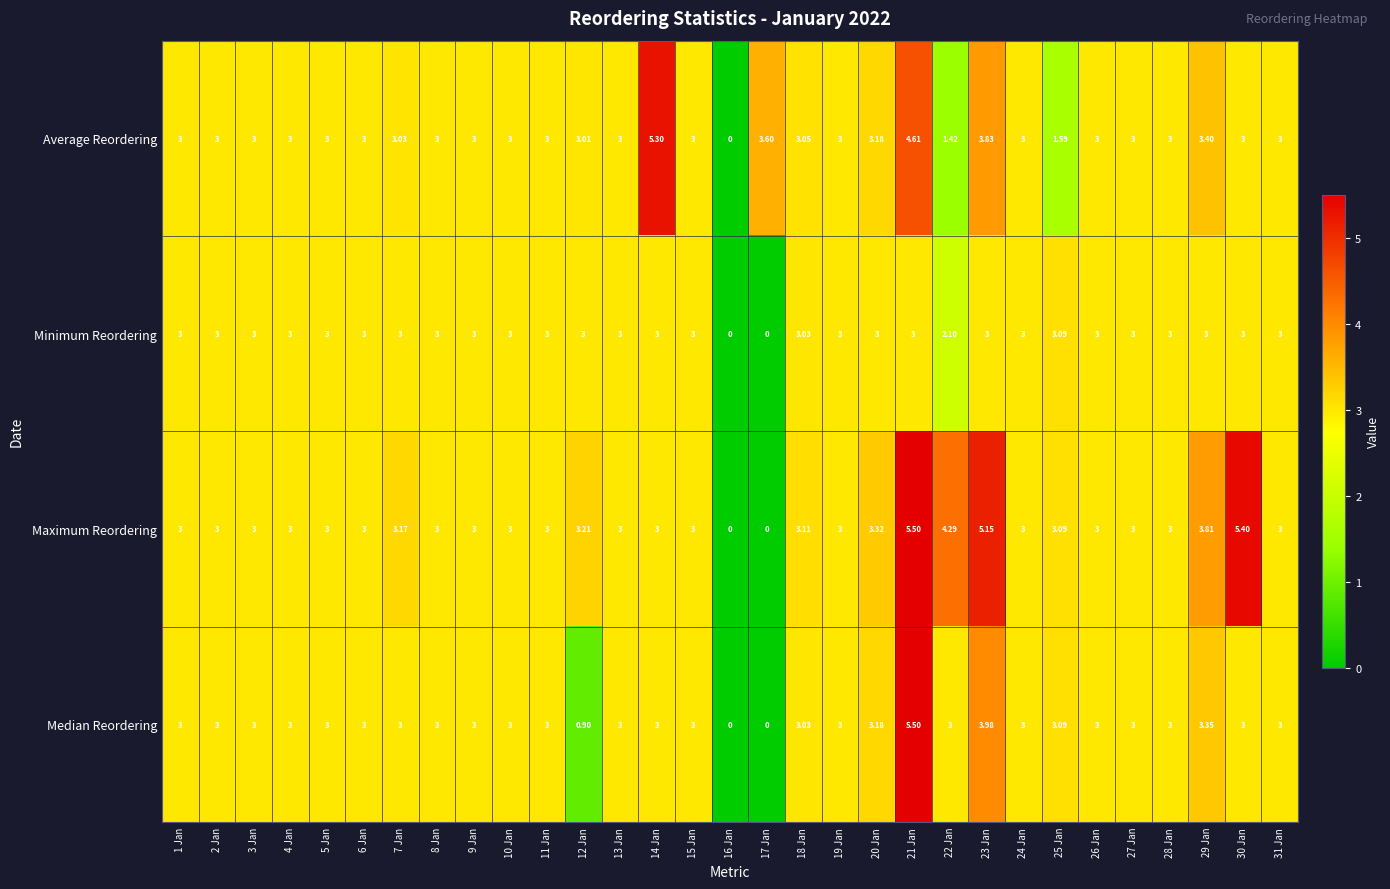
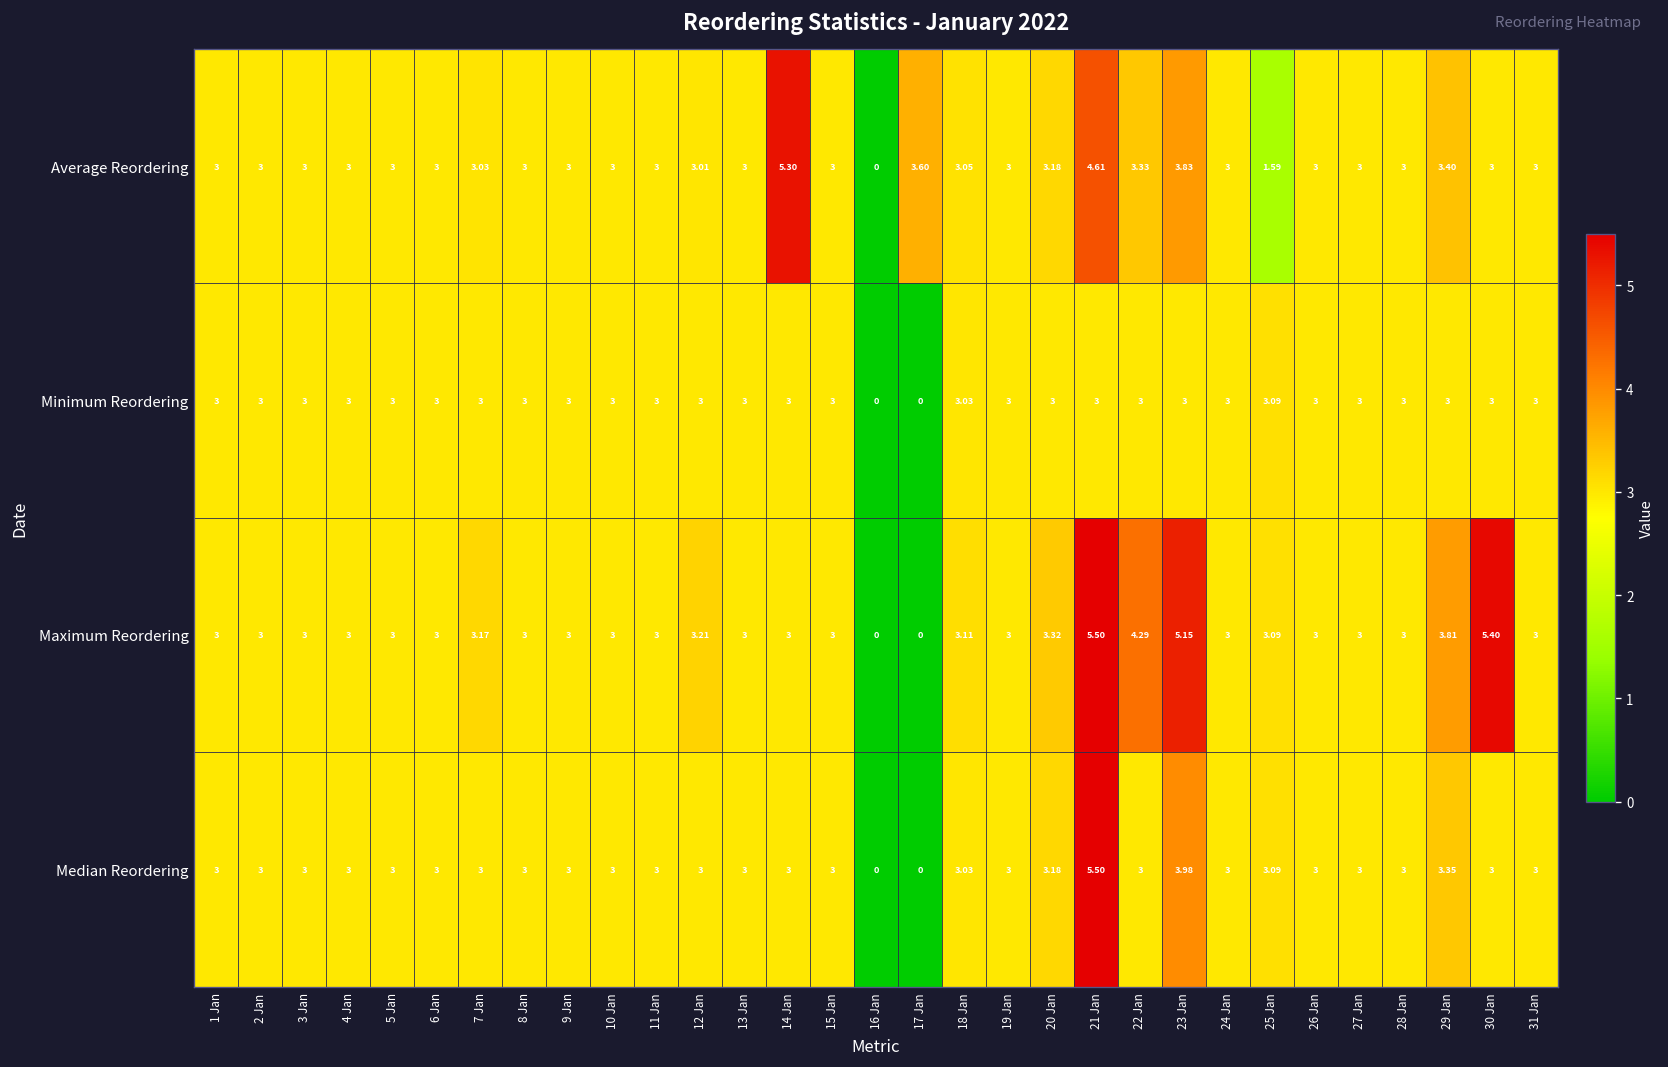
Average Reordering, 22 Jan: 1.42 -> 3.33
Minimum Reordering, 22 Jan: 2.10 -> 3
Median Reordering, 12 Jan: 0.90 -> 3
